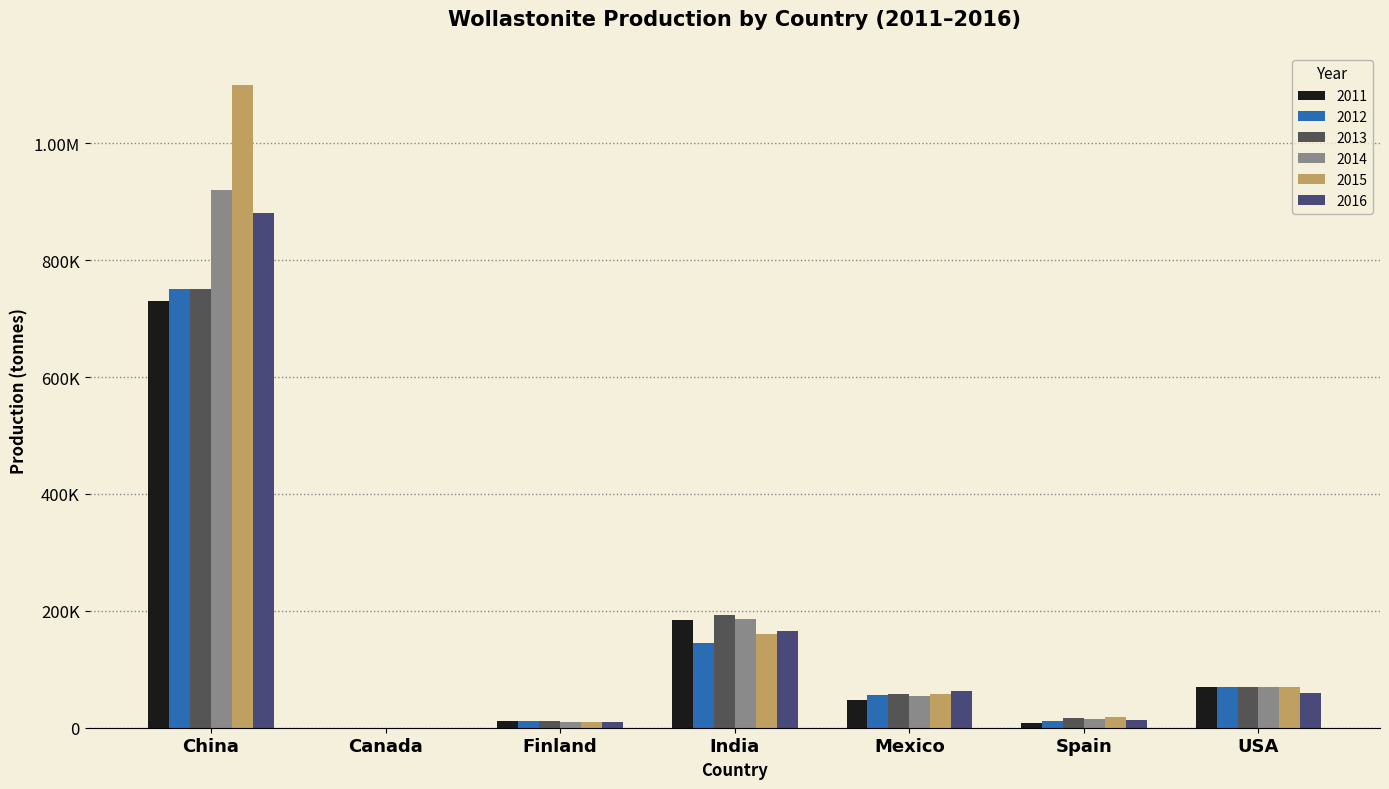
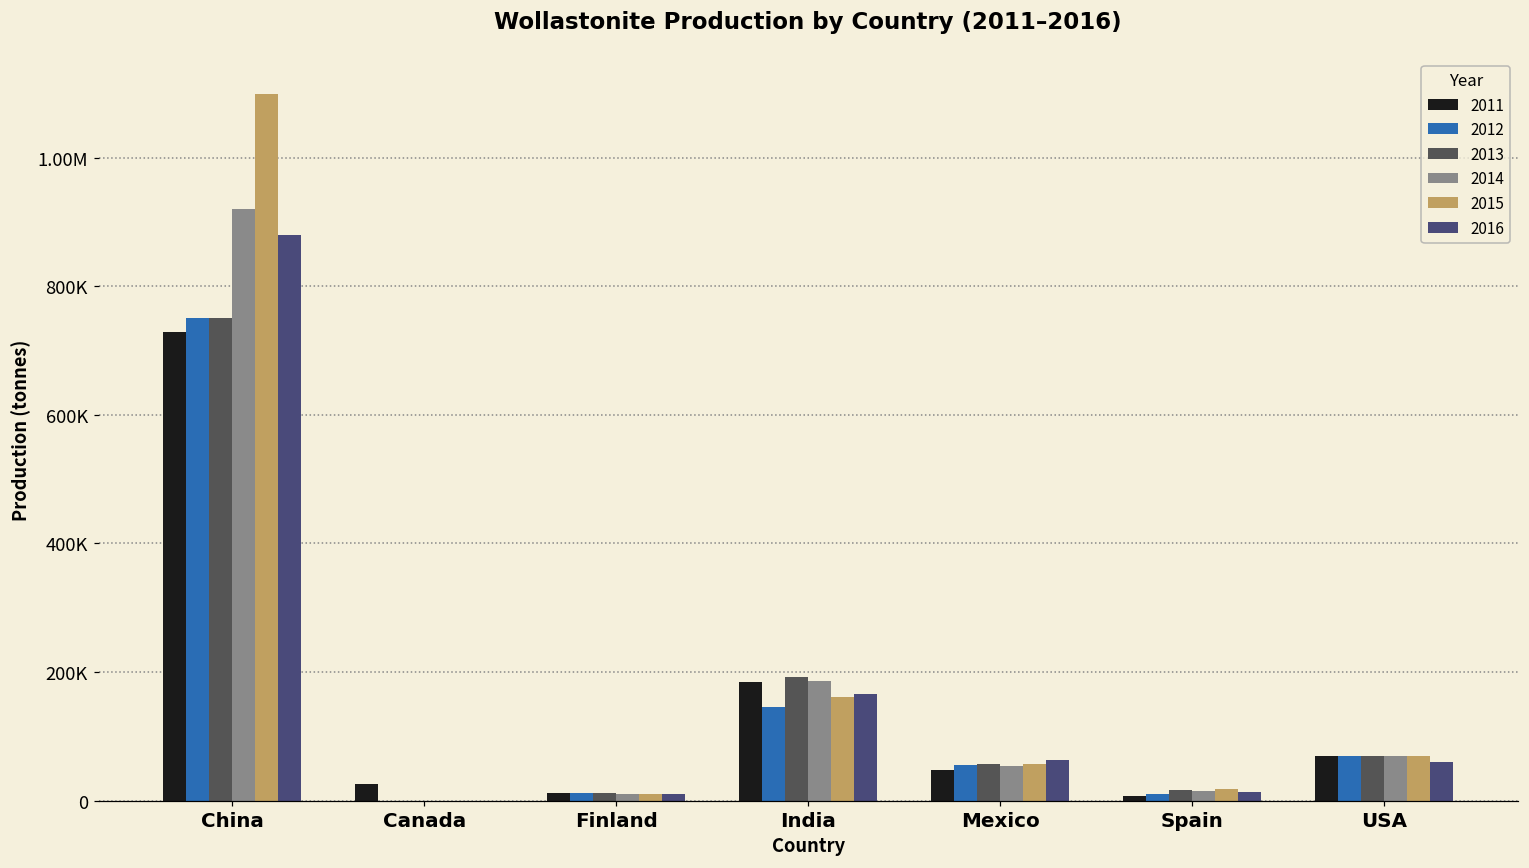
2011, Canada: 0 -> 30000
